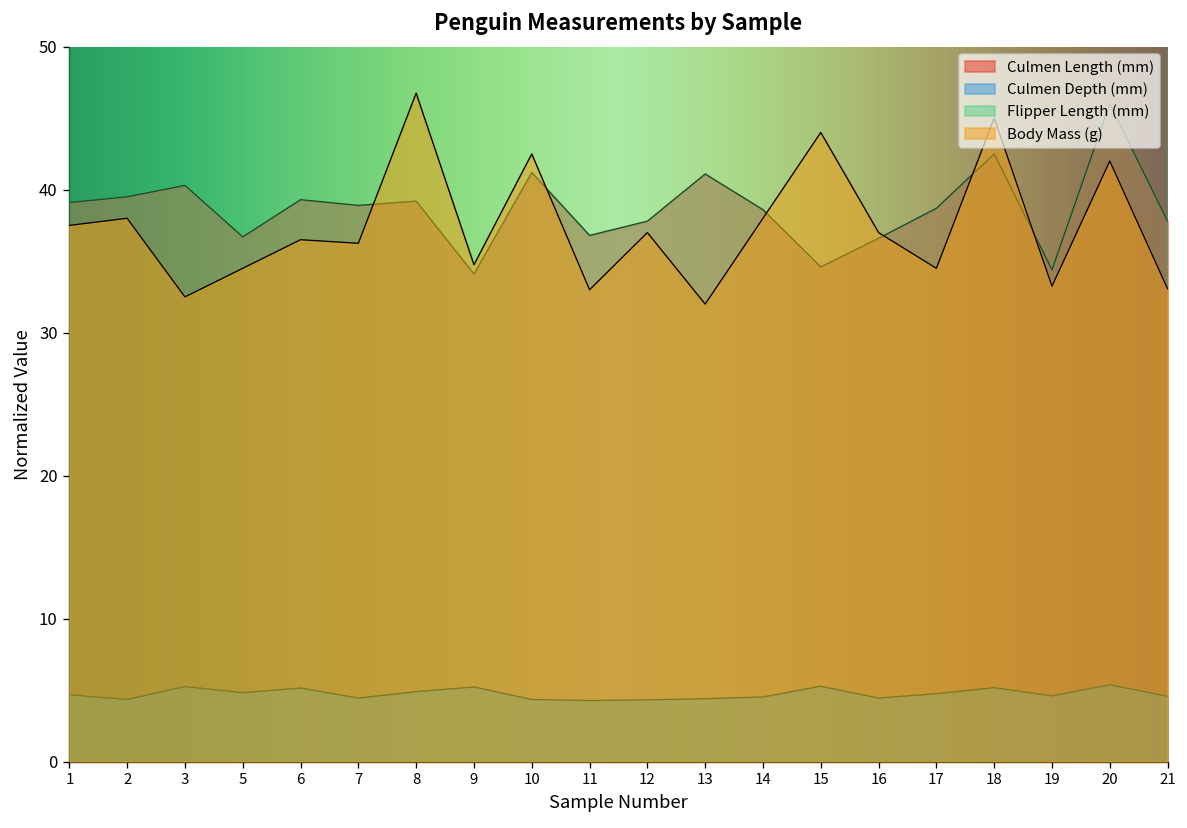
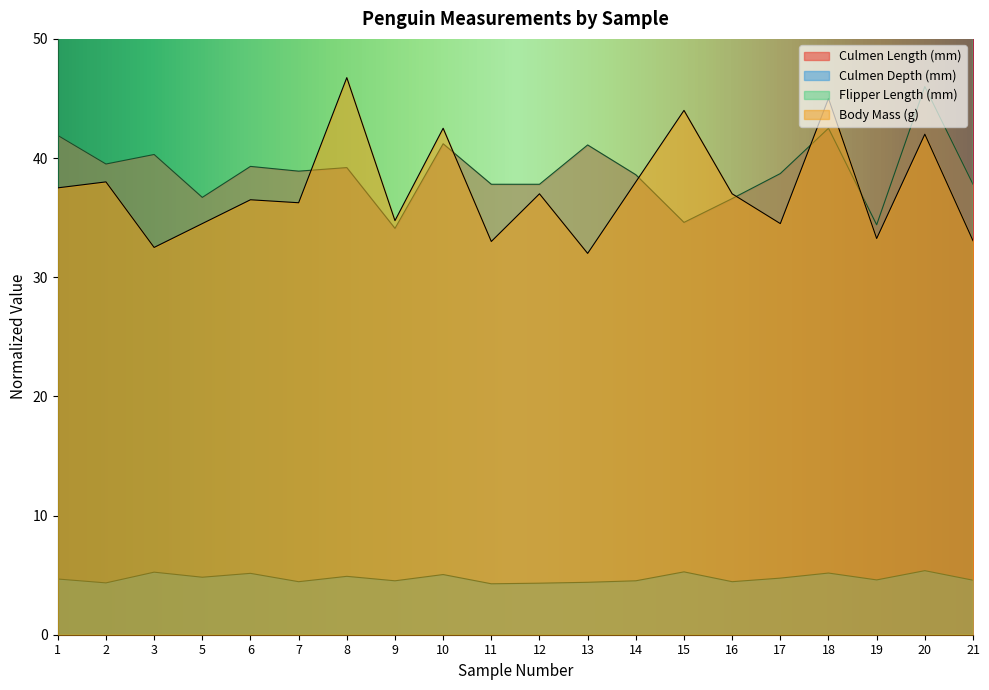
Culmen Length (mm), 1: 39.1 -> 41.9
Culmen Depth (mm), 9: 5.2 -> 4.5
Culmen Depth (mm), 10: 4.4 -> 5.1
Culmen Length (mm), 11: 36.8 -> 37.8
